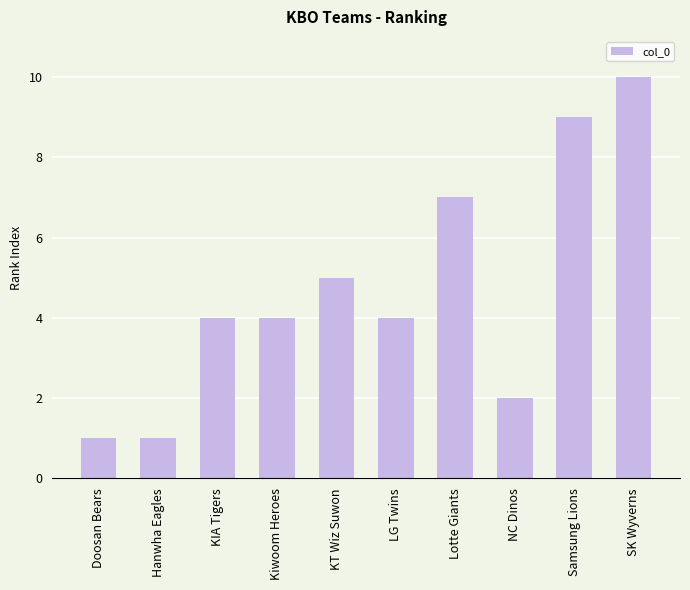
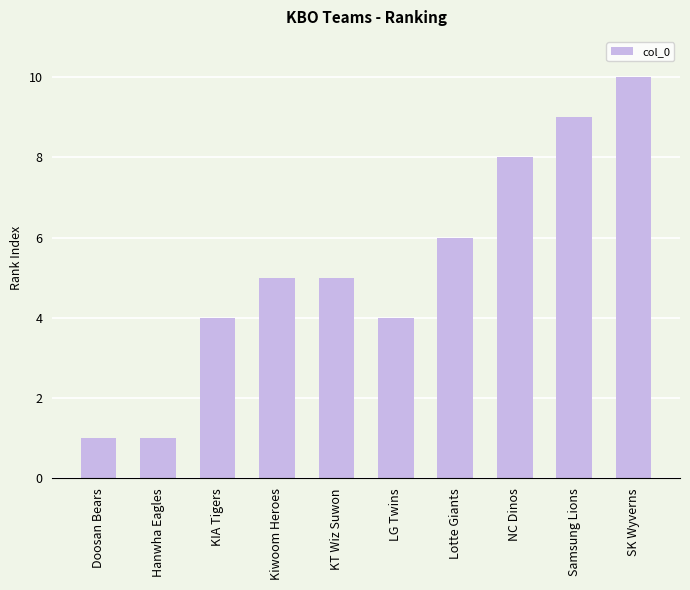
Kiwoom Heroes: 4 -> 5
Lotte Giants: 7 -> 6
NC Dinos: 2 -> 8
